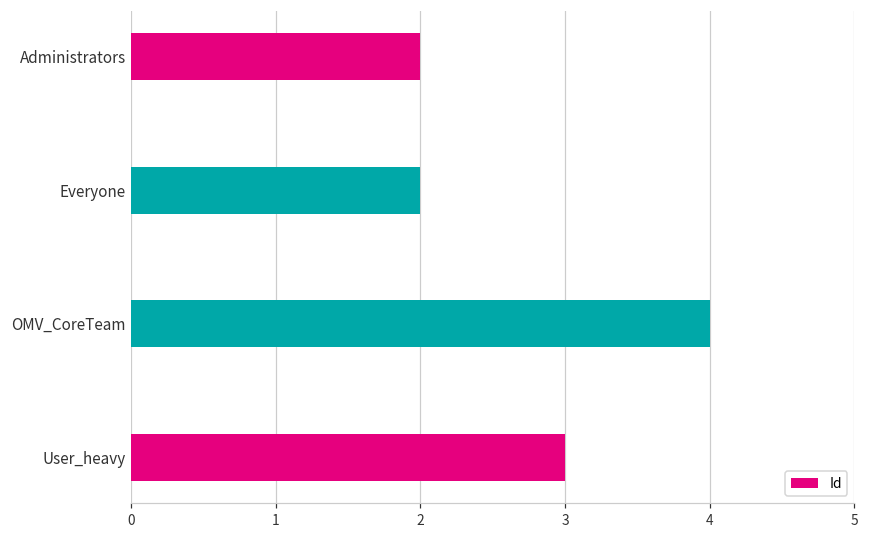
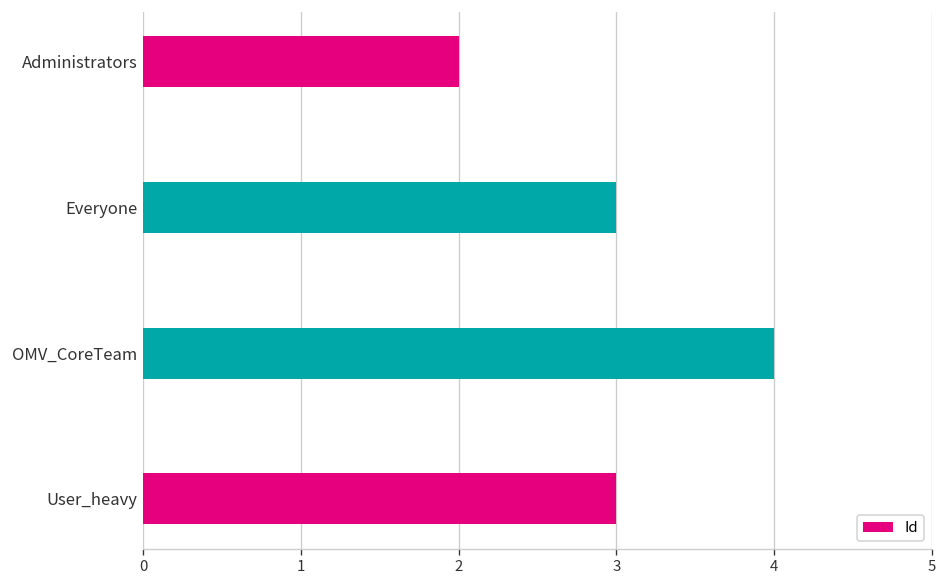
Everyone: 2 -> 3
